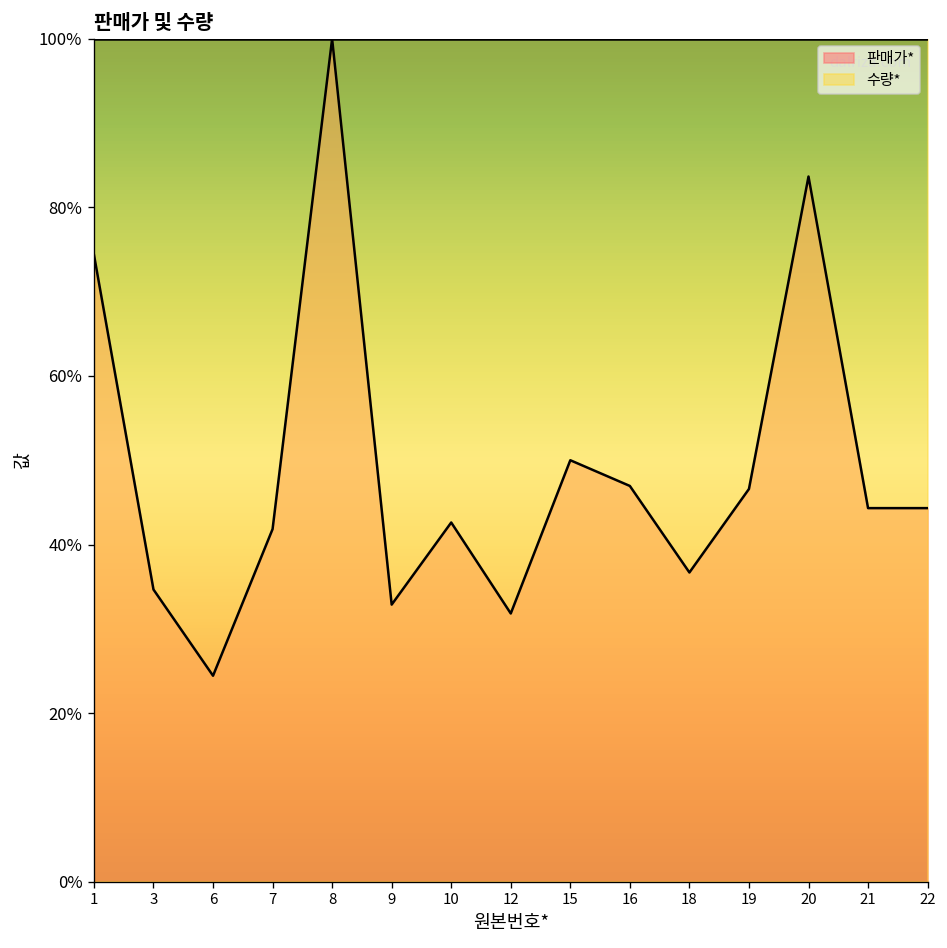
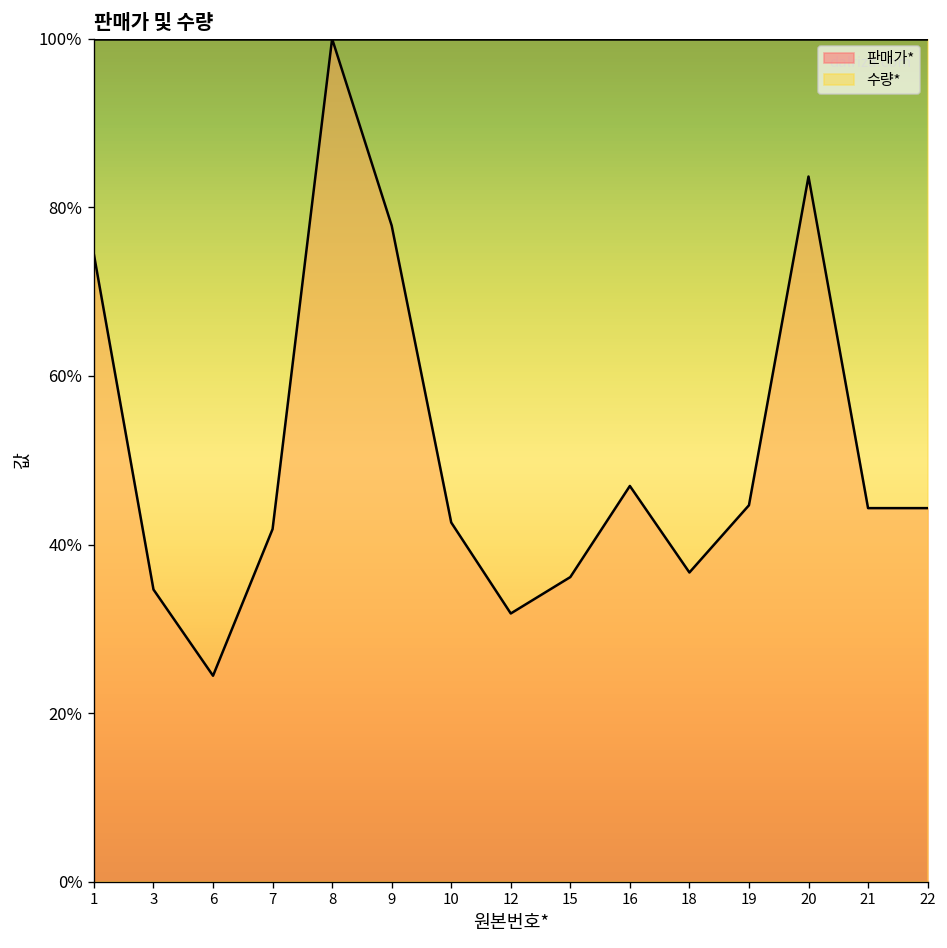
판매가*, 9: 33% -> 78%
판매가*, 15: 50% -> 36%
판매가*, 19: 47% -> 45%
